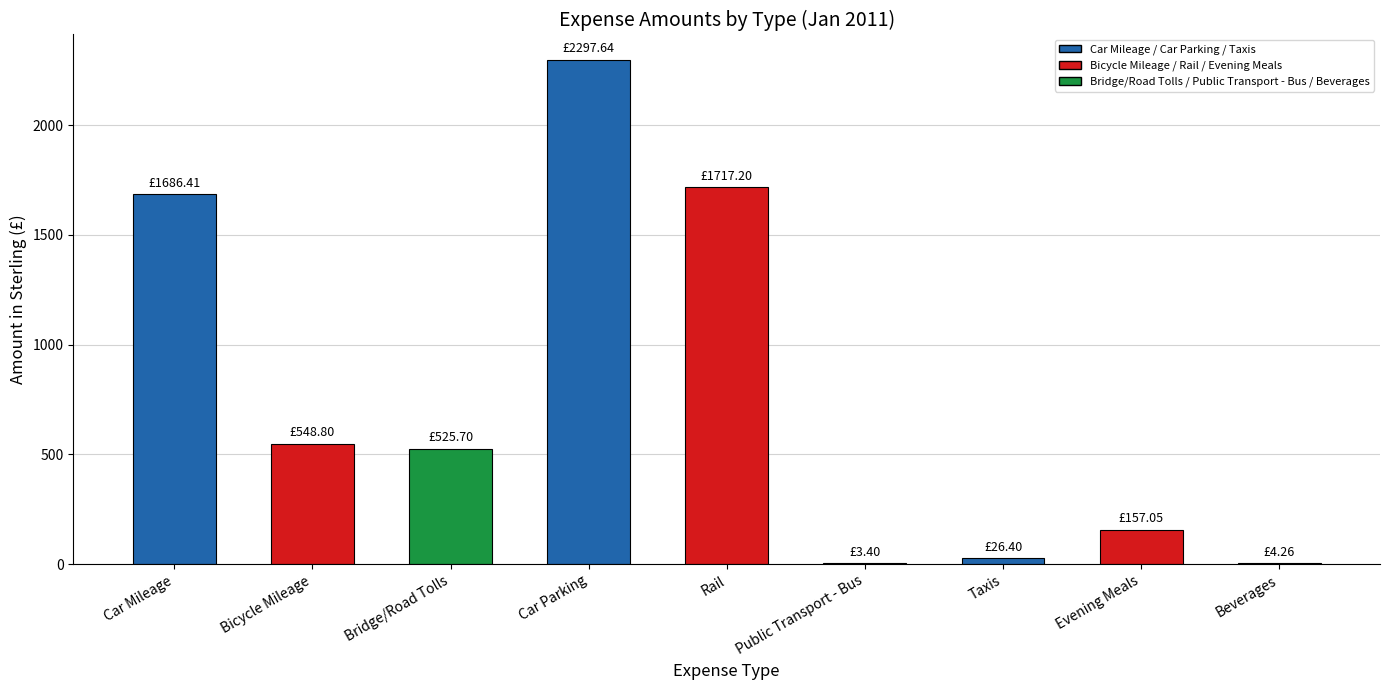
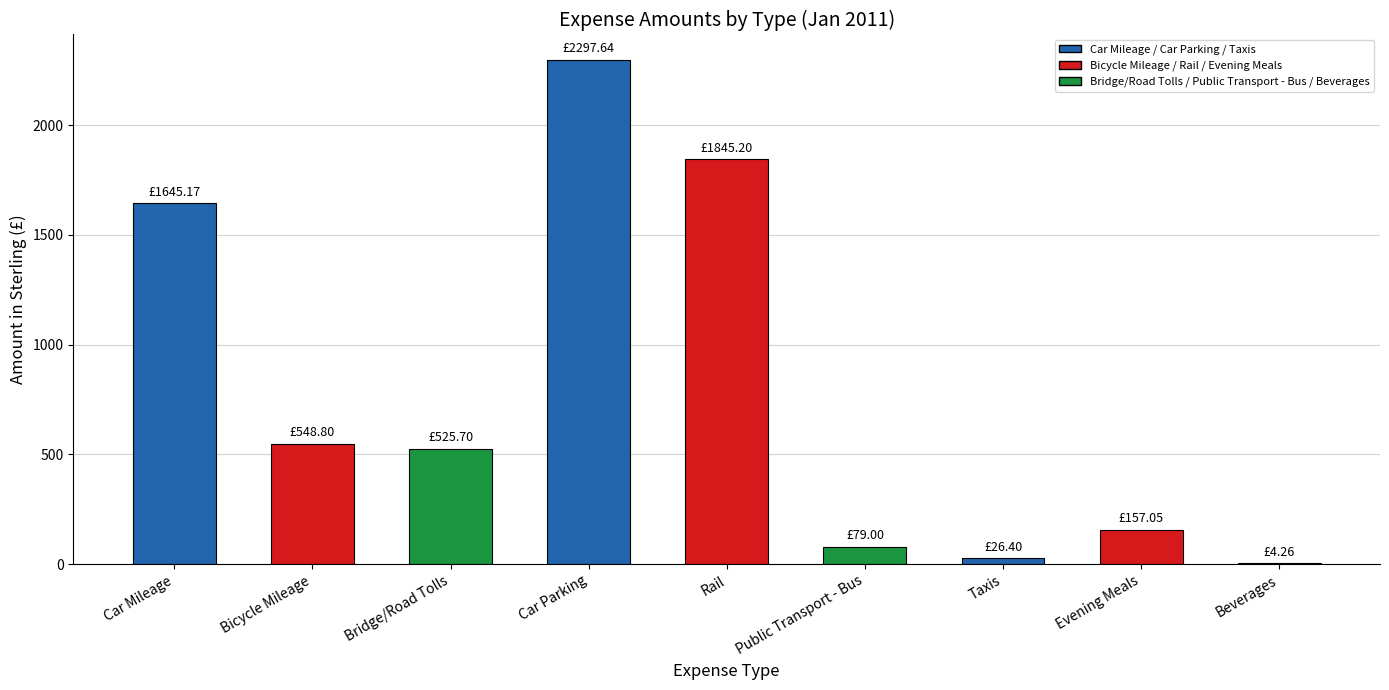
Car Mileage: £1686.41 -> £1645.17
Rail: £1717.20 -> £1845.20
Public Transport - Bus: £3.40 -> £79.00
